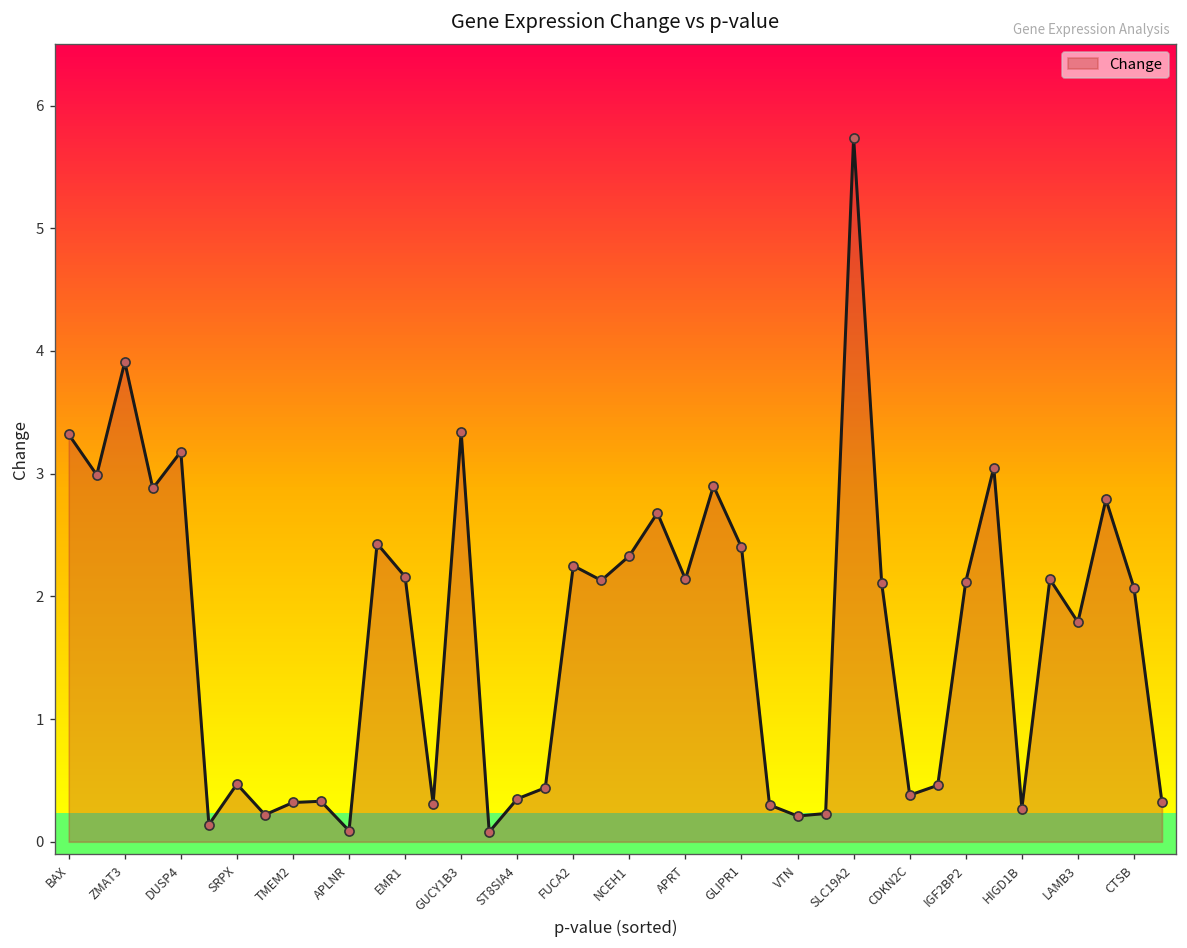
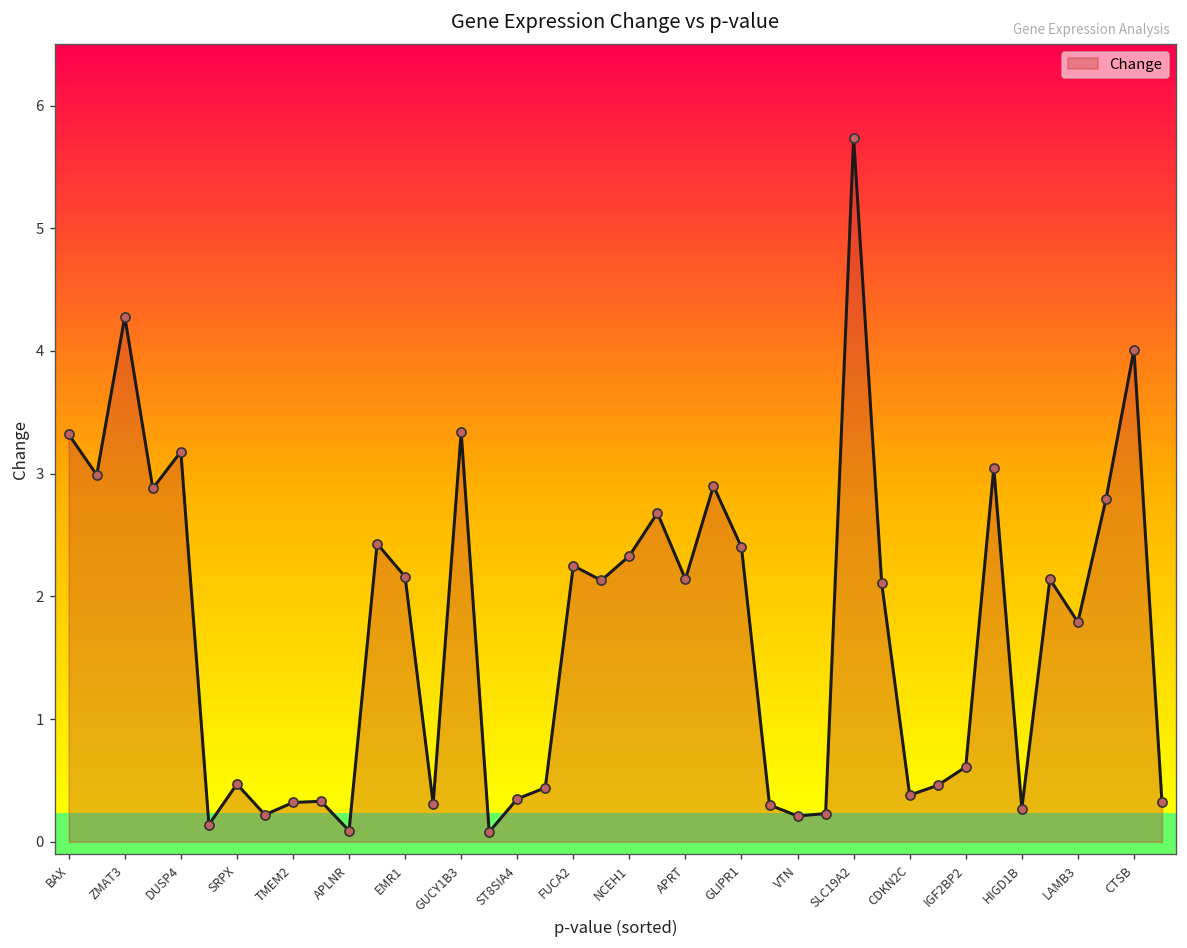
ZMAT3: 3.91 -> 4.28
IGF2BP2: 2.12 -> 0.61
CTSB: 2.07 -> 4.01
